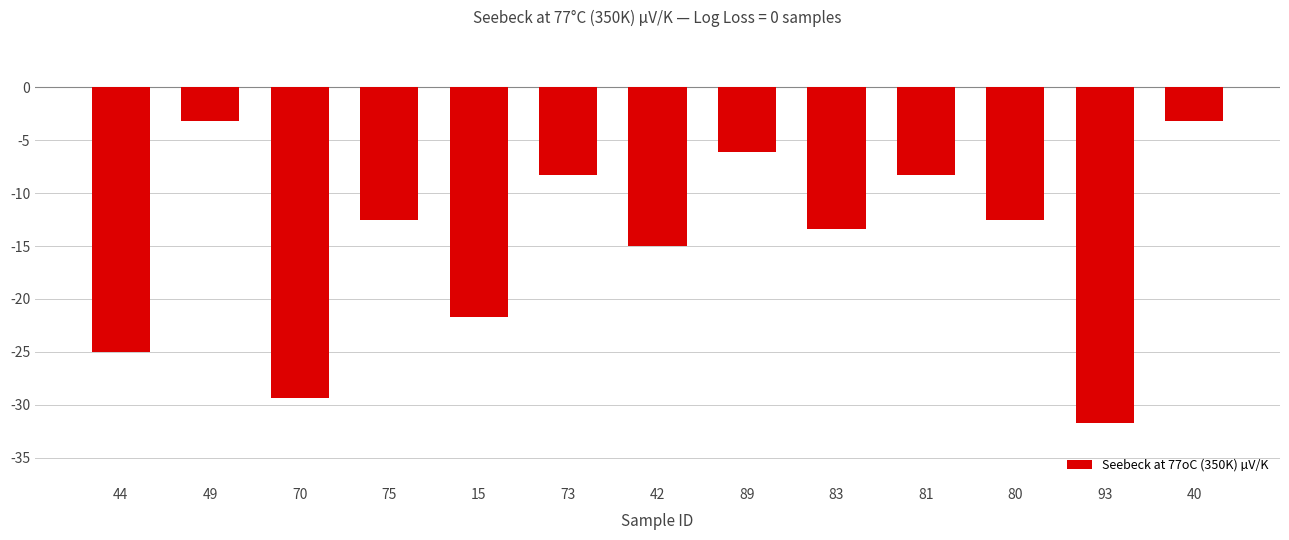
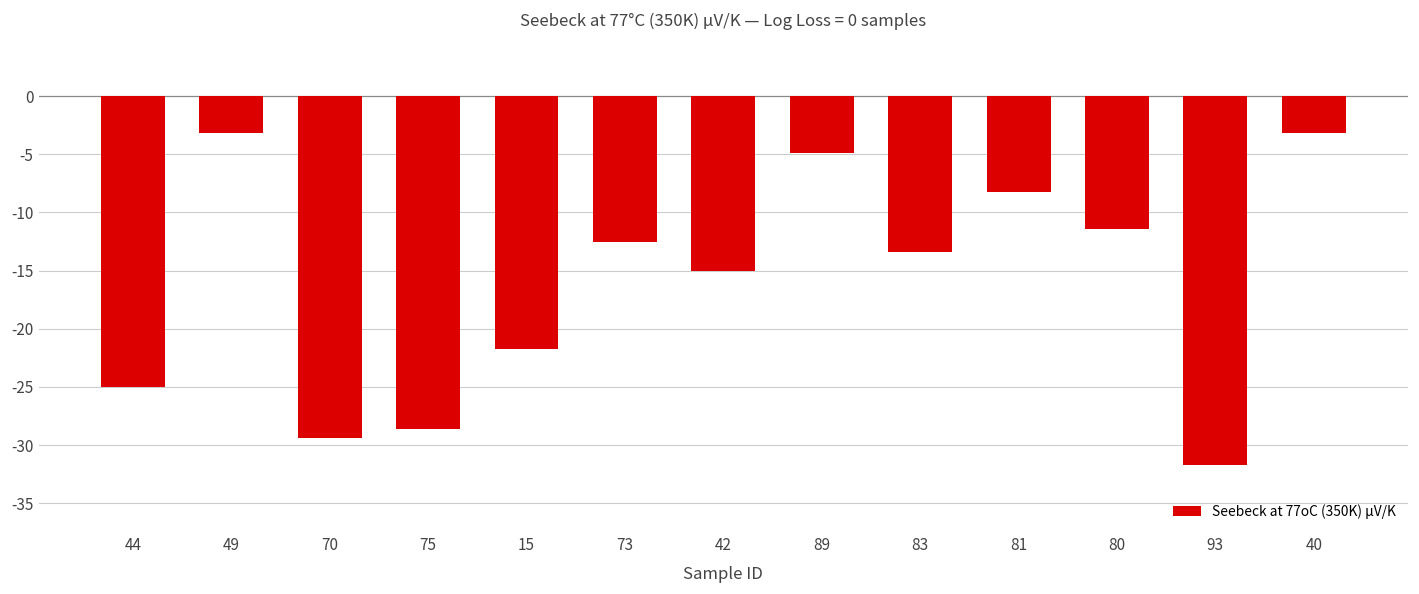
75: -12.5 -> -28.6
73: -8.3 -> -12.5
89: -6.1 -> -4.9
80: -12.5 -> -11.4
